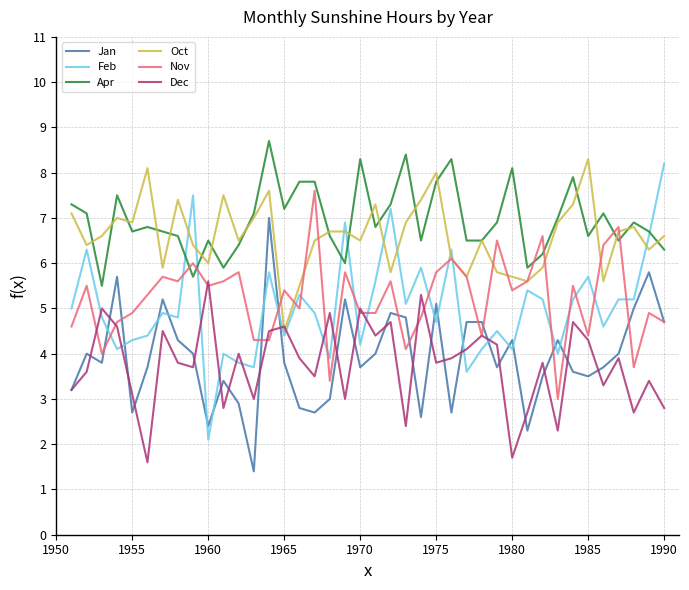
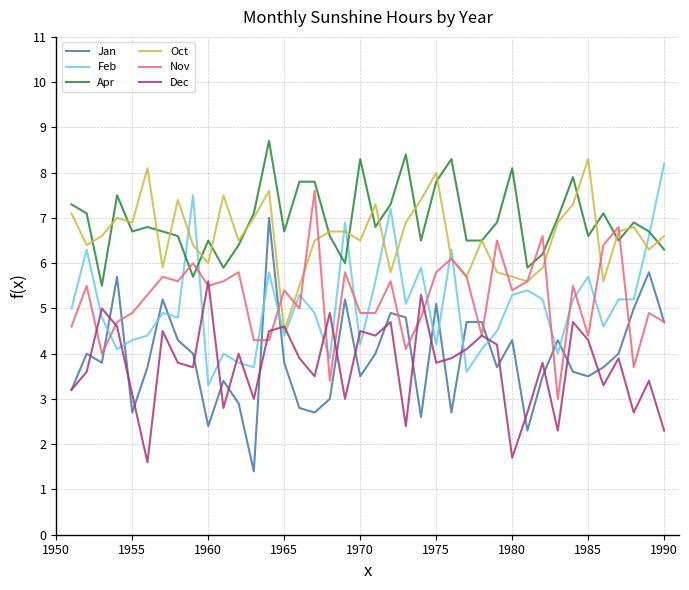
Feb, 1960: 2.1 -> 3.3
Apr, 1965: 7.2 -> 6.7
Jan, 1970: 3.7 -> 3.5
Dec, 1970: 5.0 -> 4.5
Feb, 1975: 4.7 -> 4.2
Feb, 1980: 4.1 -> 5.3
Dec, 1990: 2.8 -> 2.3
